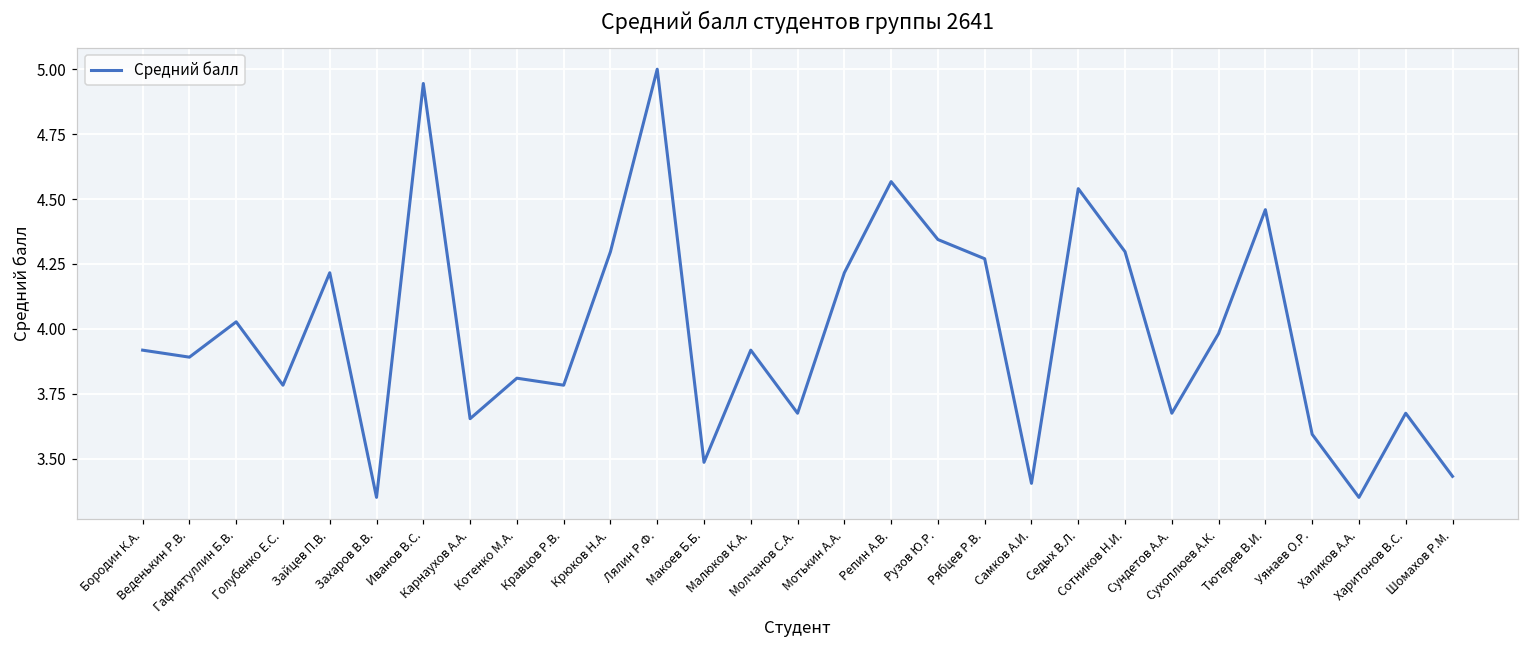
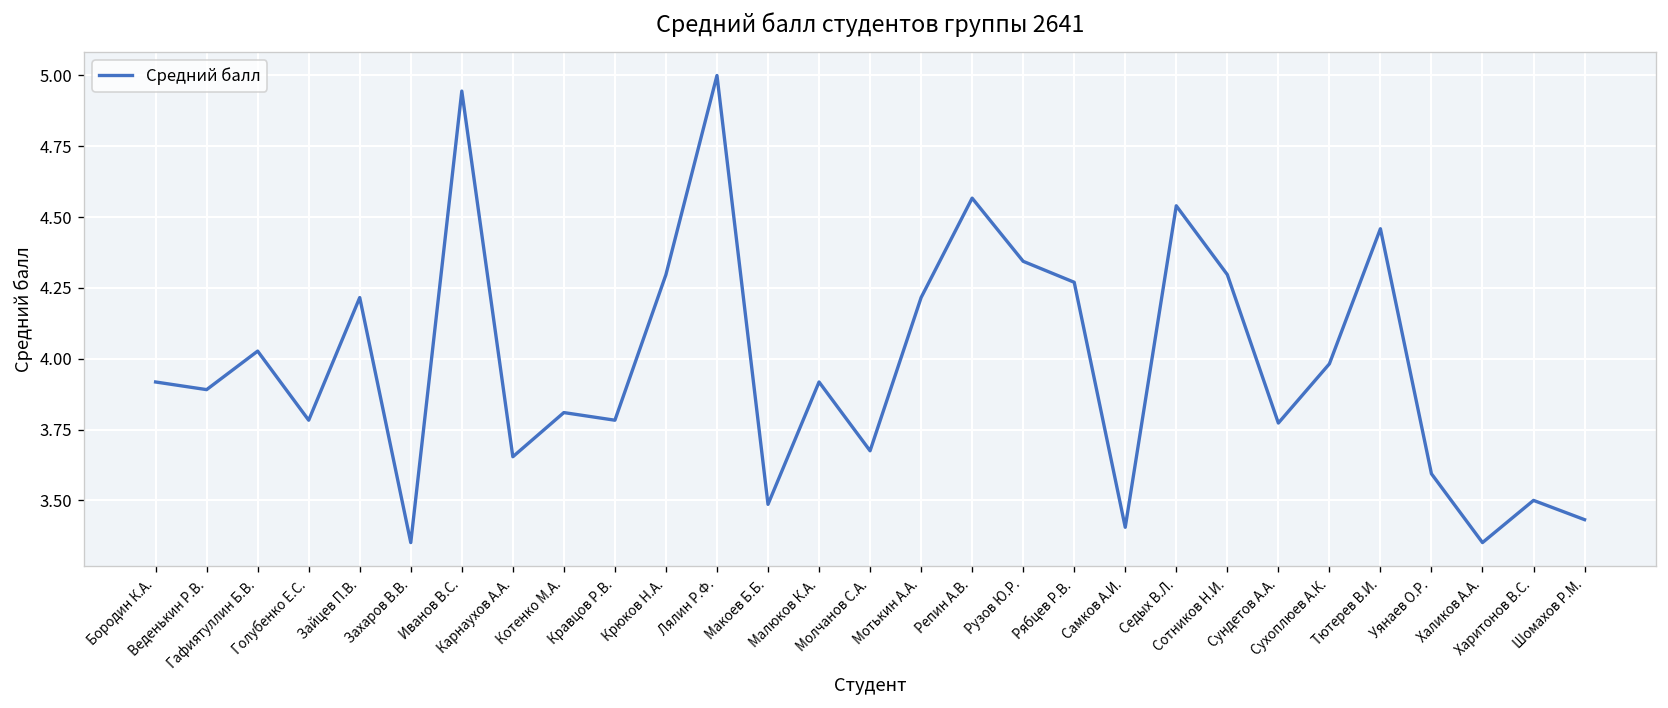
Сундетов А.А.: 3.68 -> 3.77
Харитонов В.С.: 3.68 -> 3.50
